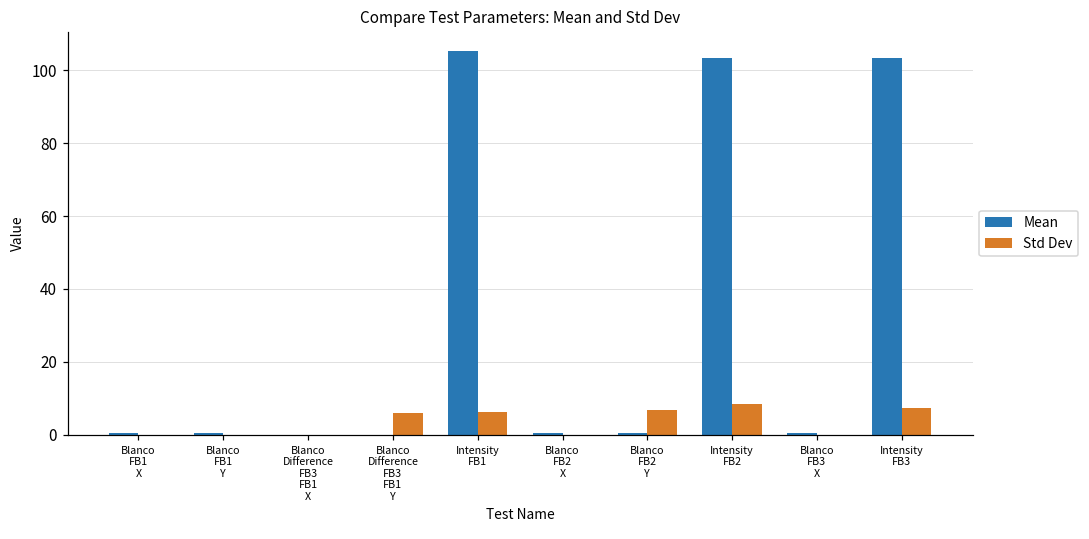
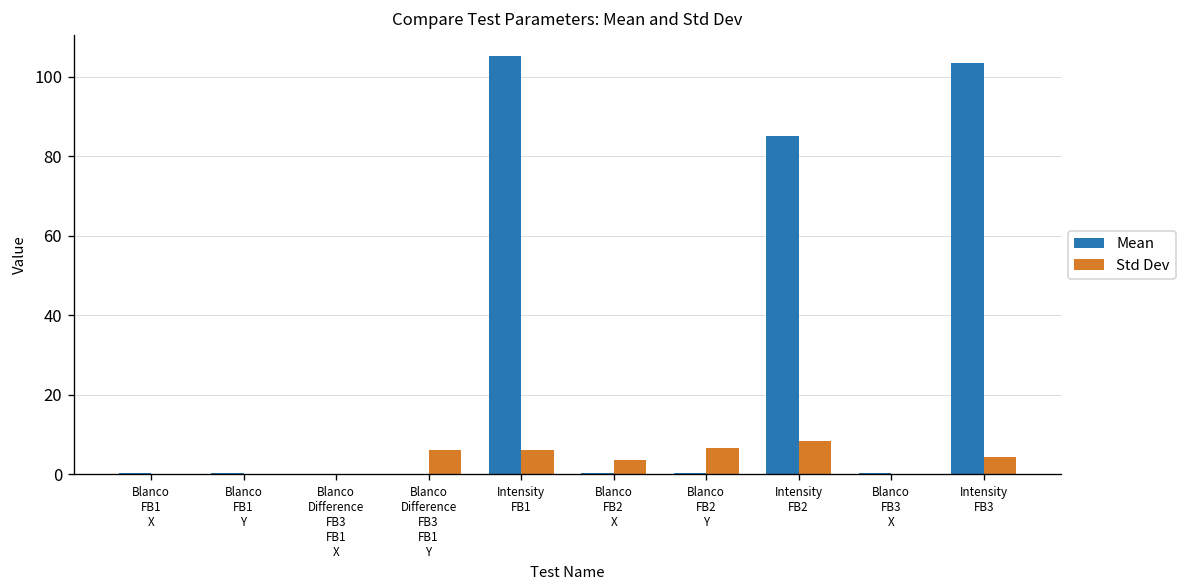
Std Dev, Blanco FB2 X: 0 -> 4
Mean, Intensity FB2: 103 -> 85
Std Dev, Intensity FB3: 7 -> 4
